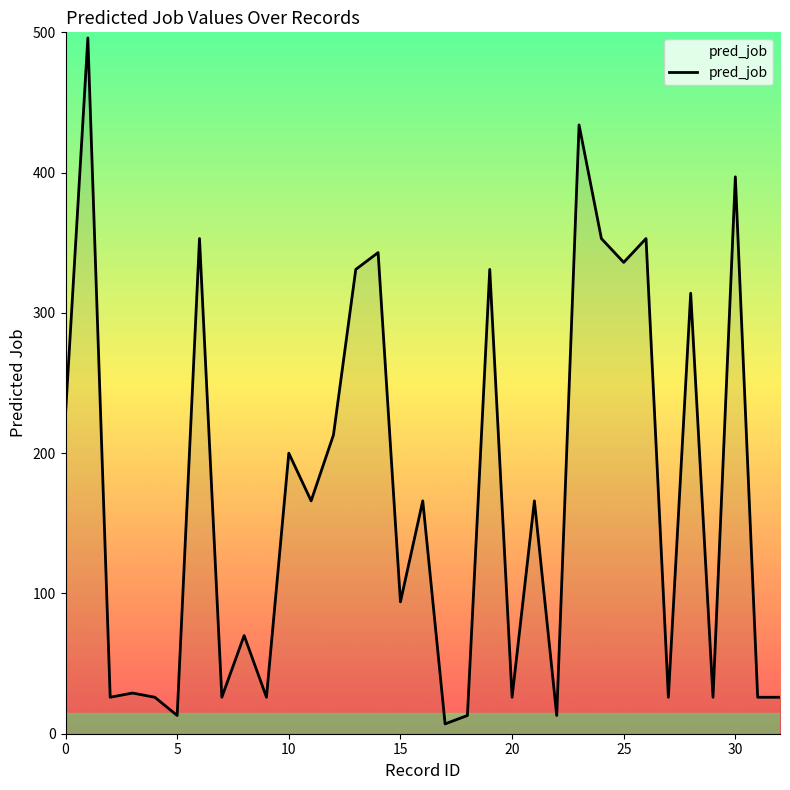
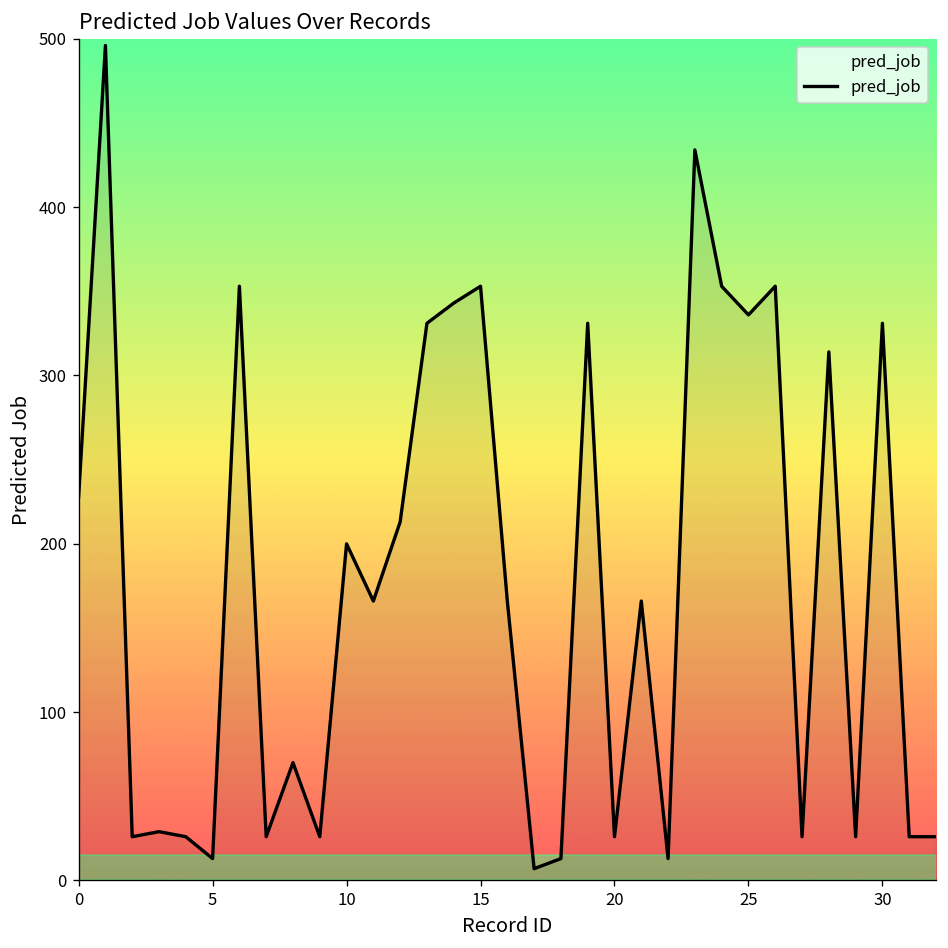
15: 94 -> 353
30: 397 -> 331
